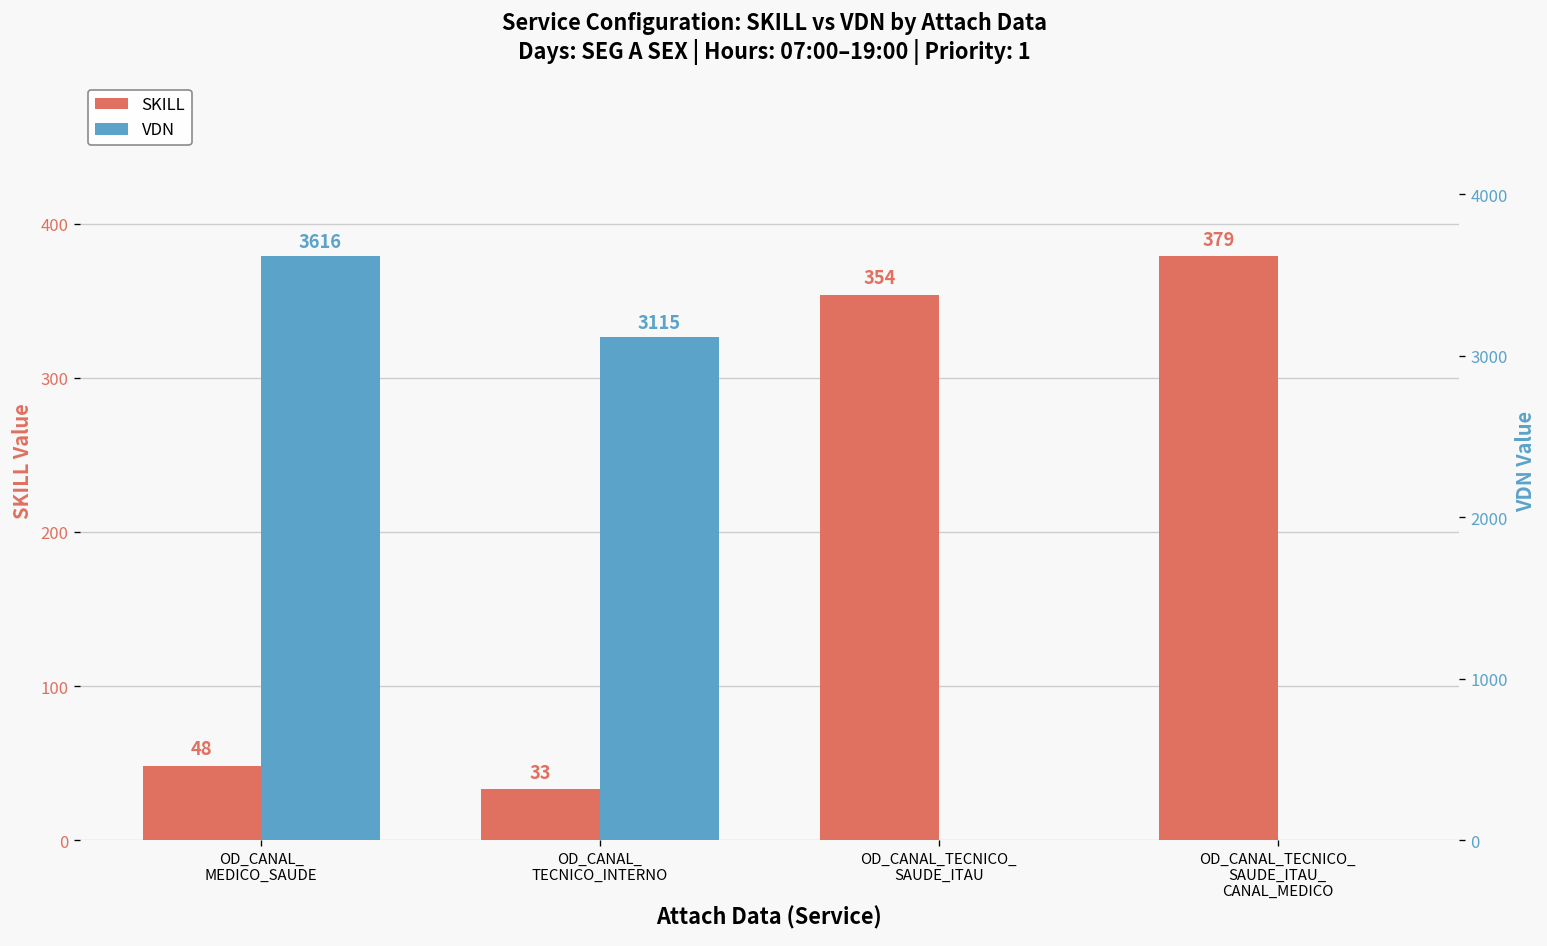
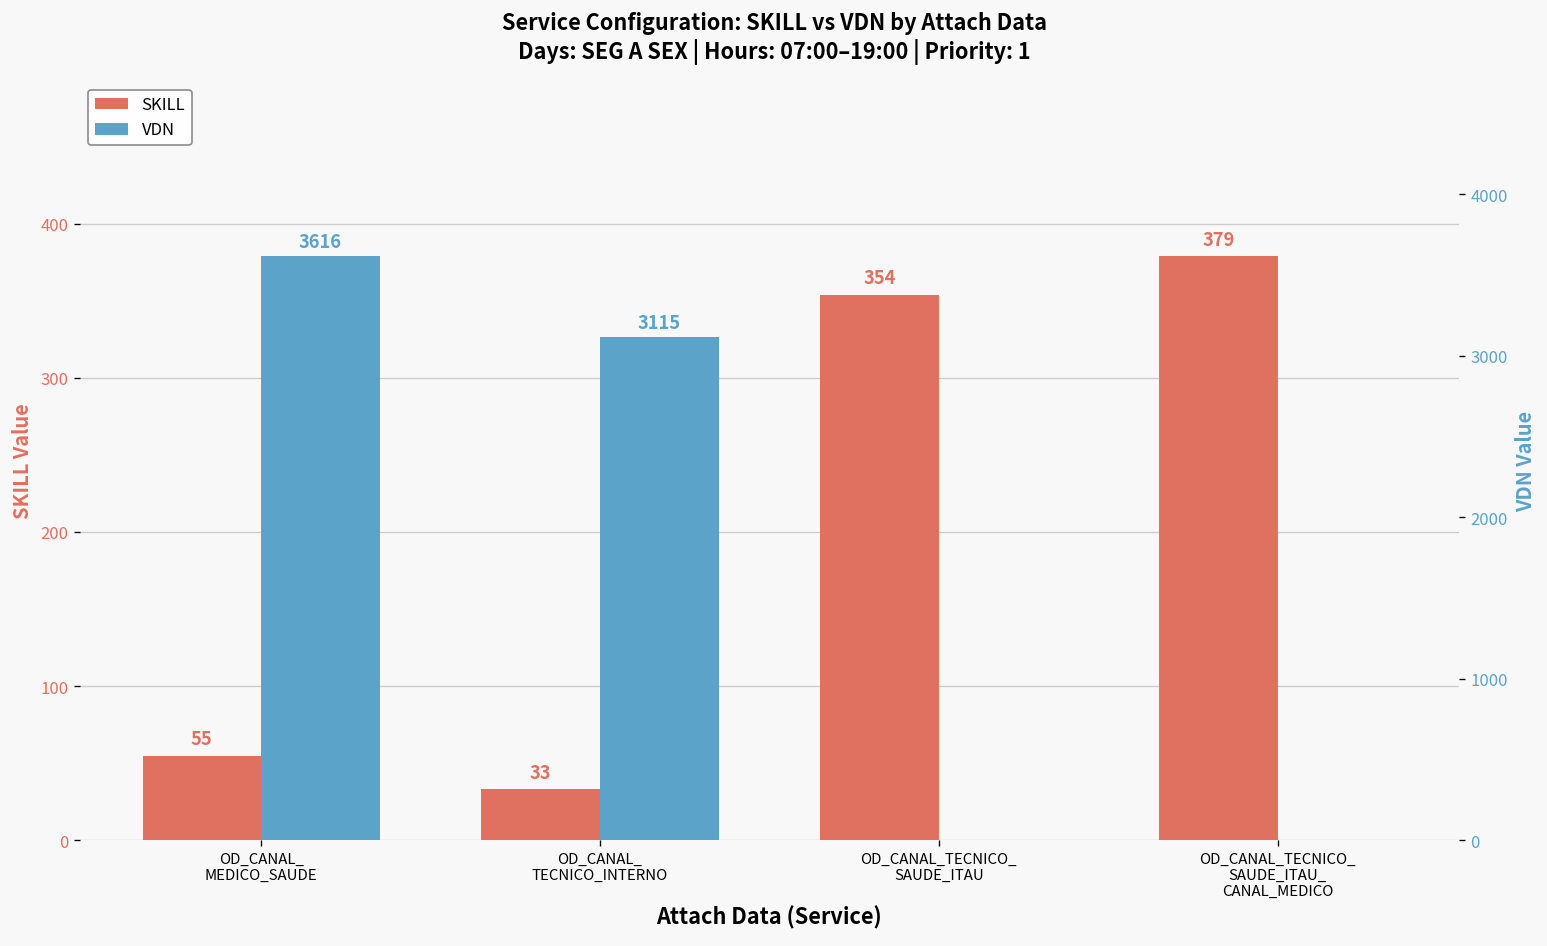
SKILL, OD_CANAL_ MEDICO_SAUDE: 48 -> 55
